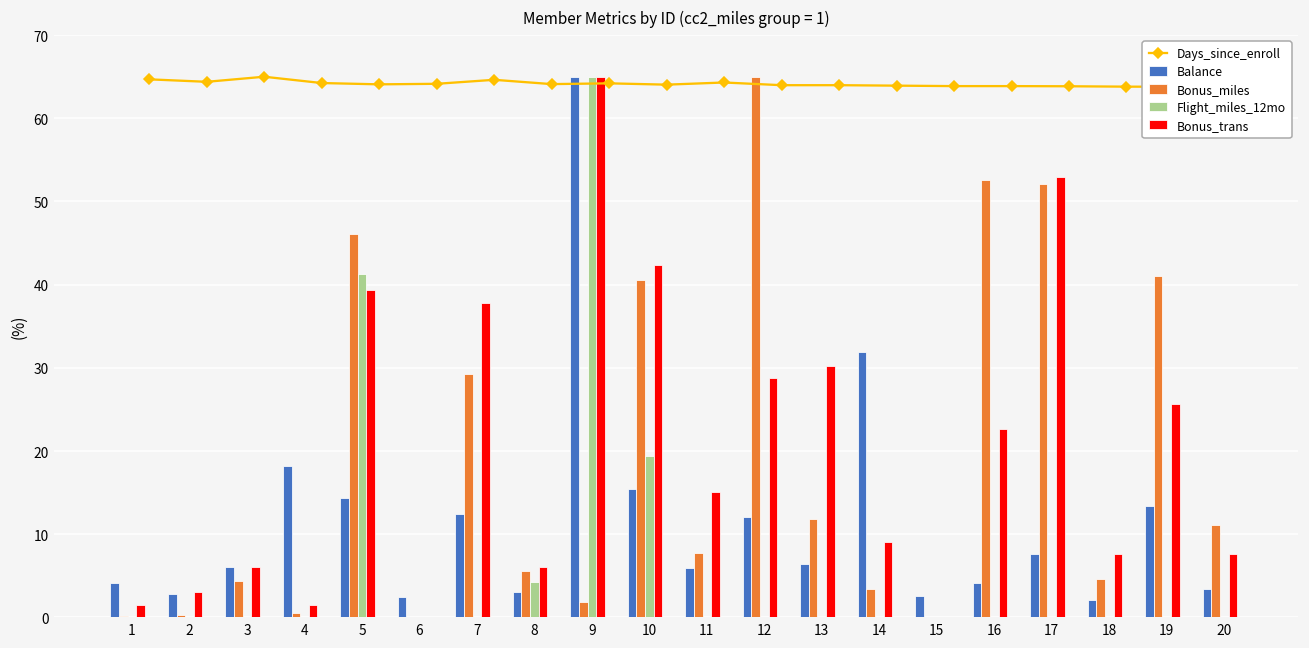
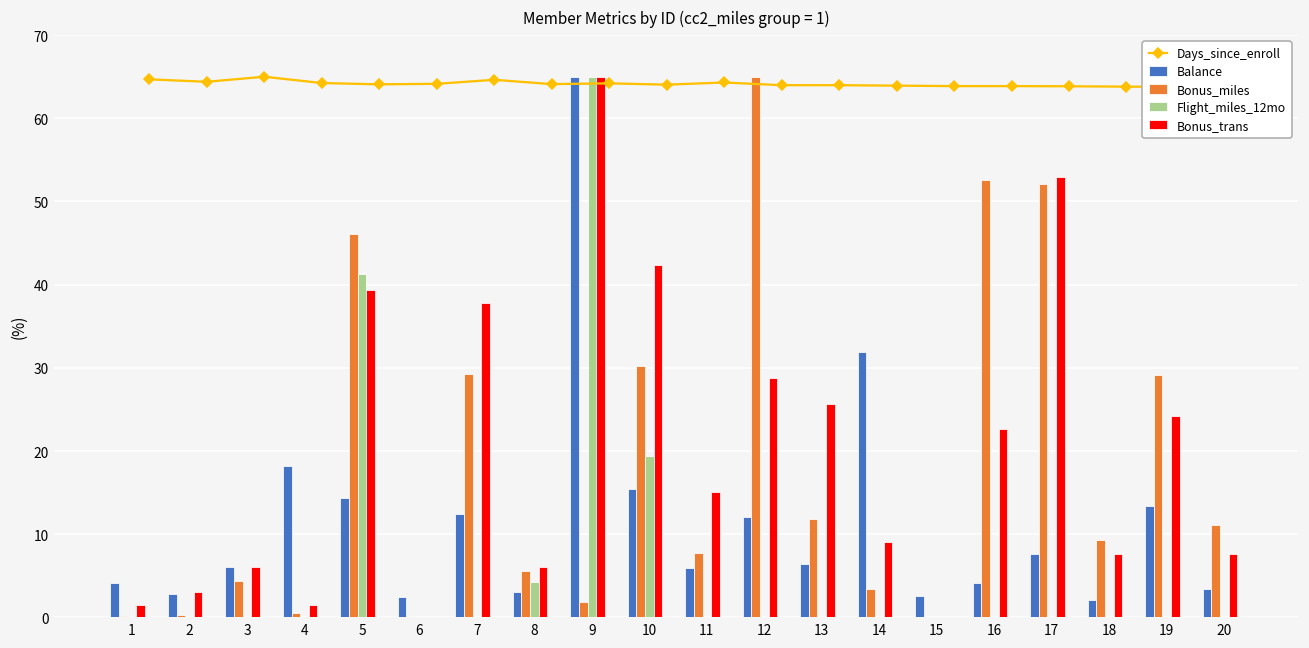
Bonus_miles, 10: 41 -> 30
Bonus_trans, 13: 30 -> 26
Bonus_miles, 18: 5 -> 9
Bonus_miles, 19: 41 -> 29
Bonus_trans, 19: 26 -> 24
